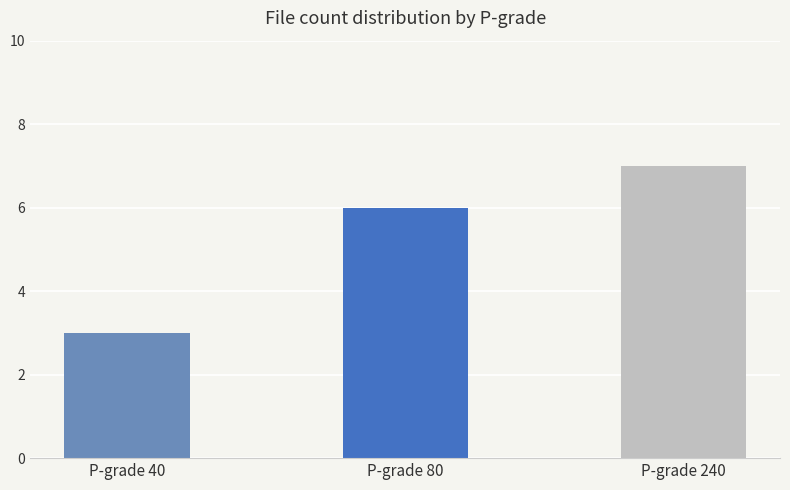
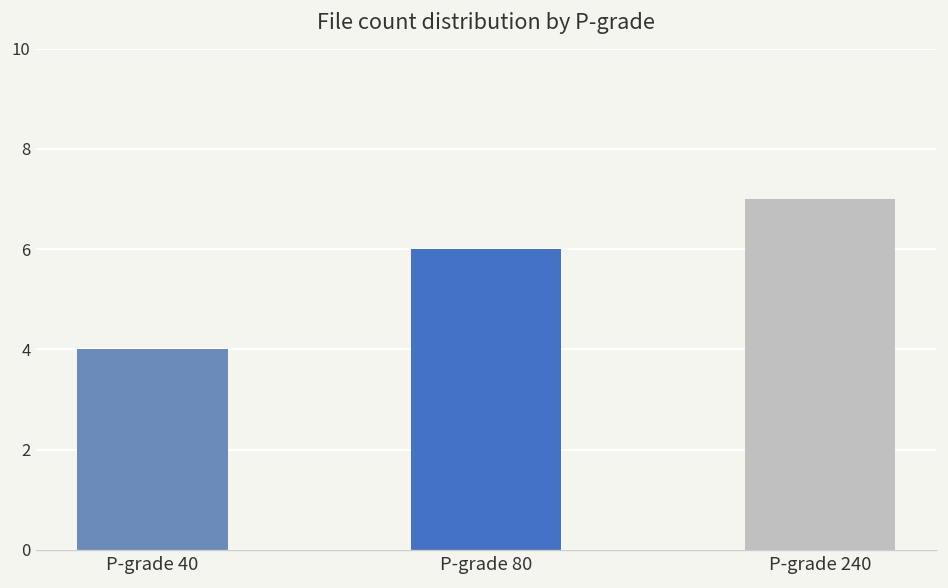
P-grade 40: 3 -> 4
